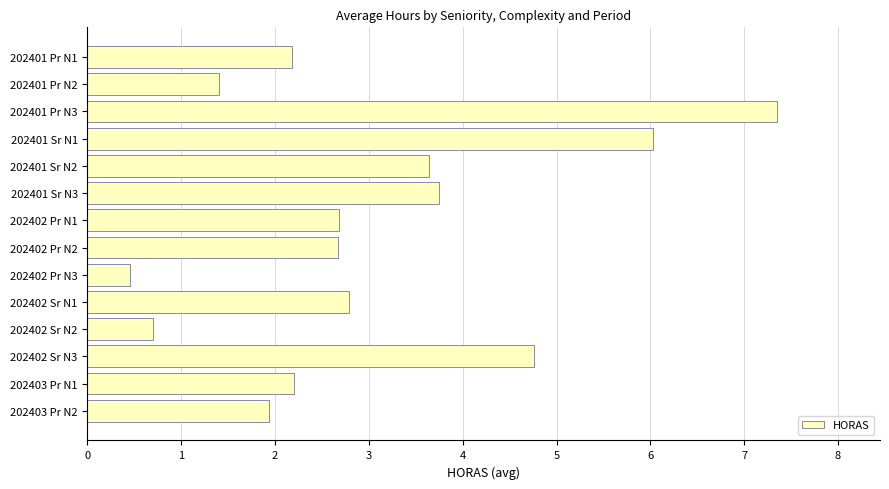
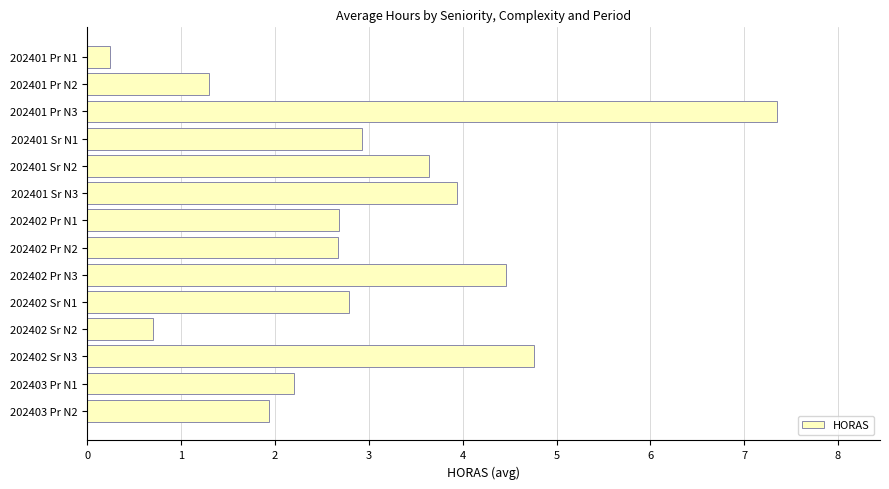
202401 Pr N1: 2.2 -> 0.2
202401 Pr N2: 1.4 -> 1.3
202401 Sr N1: 6.0 -> 2.9
202401 Sr N3: 3.7 -> 3.9
202402 Pr N3: 0.5 -> 4.5
